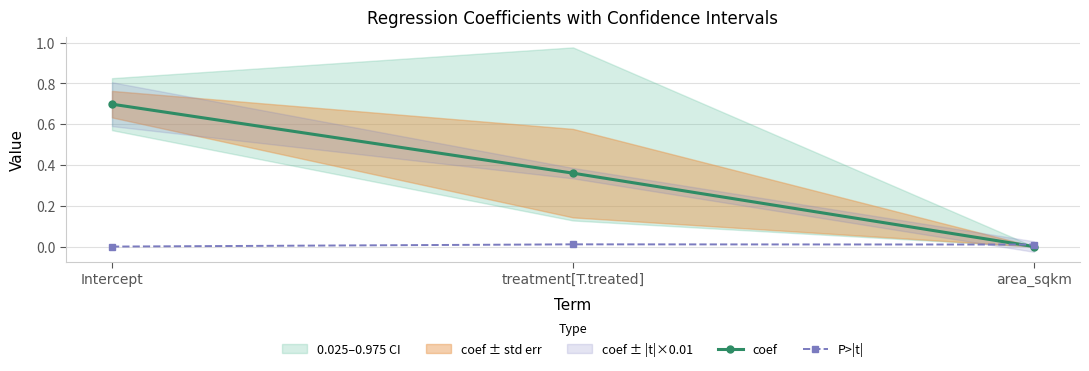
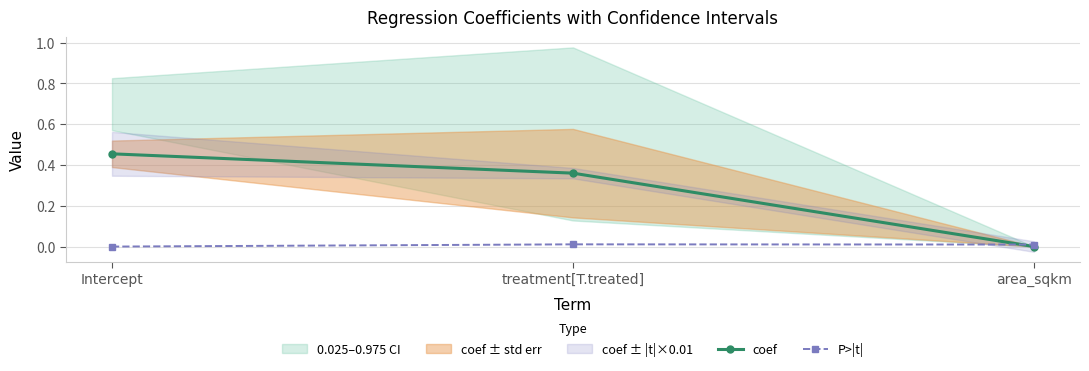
coef, Intercept: 0.70 -> 0.46
